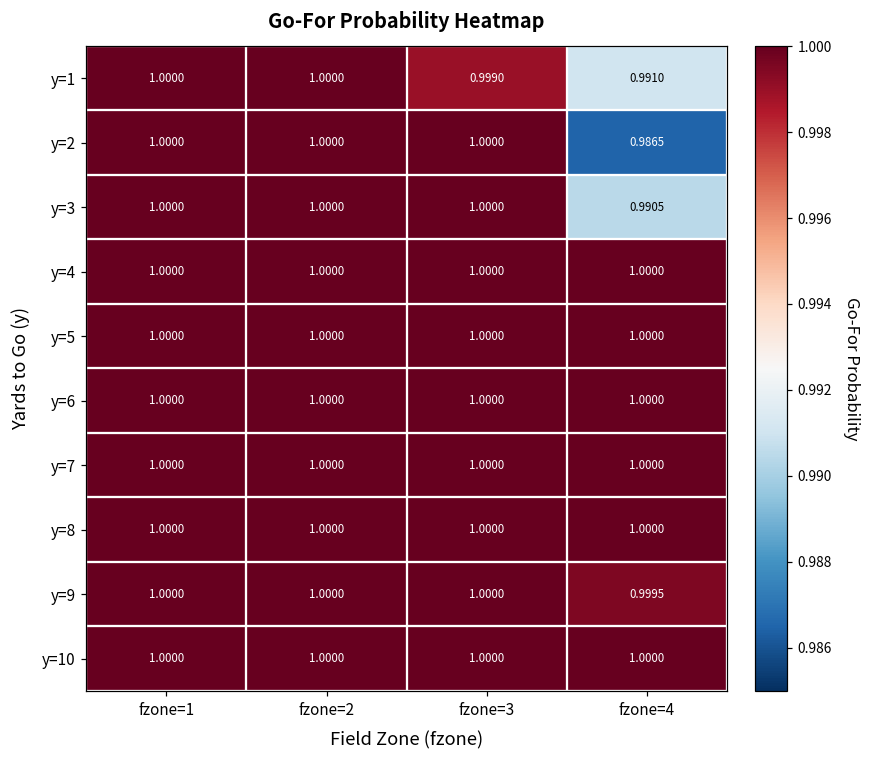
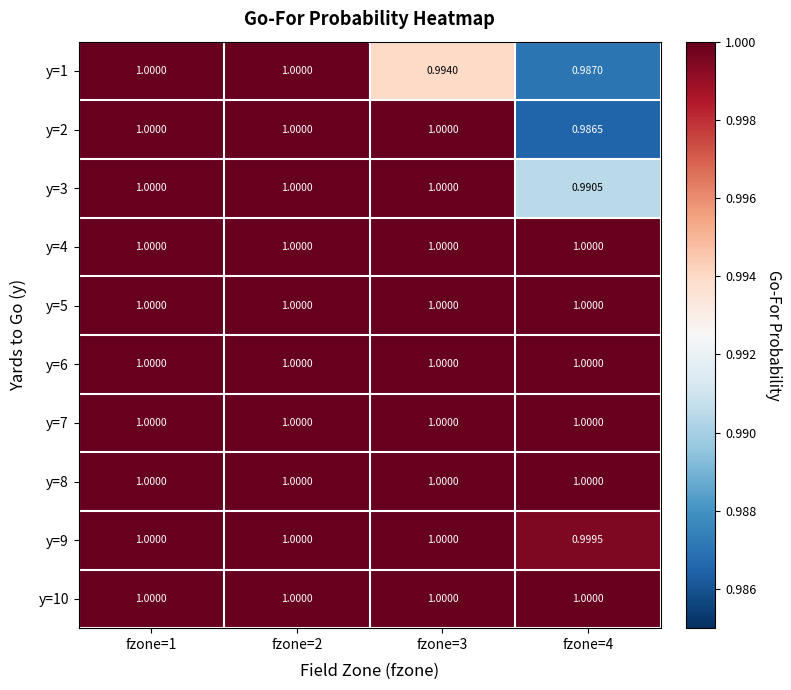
y=1, fzone=3: 0.9990 -> 0.9940
y=1, fzone=4: 0.9910 -> 0.9870
